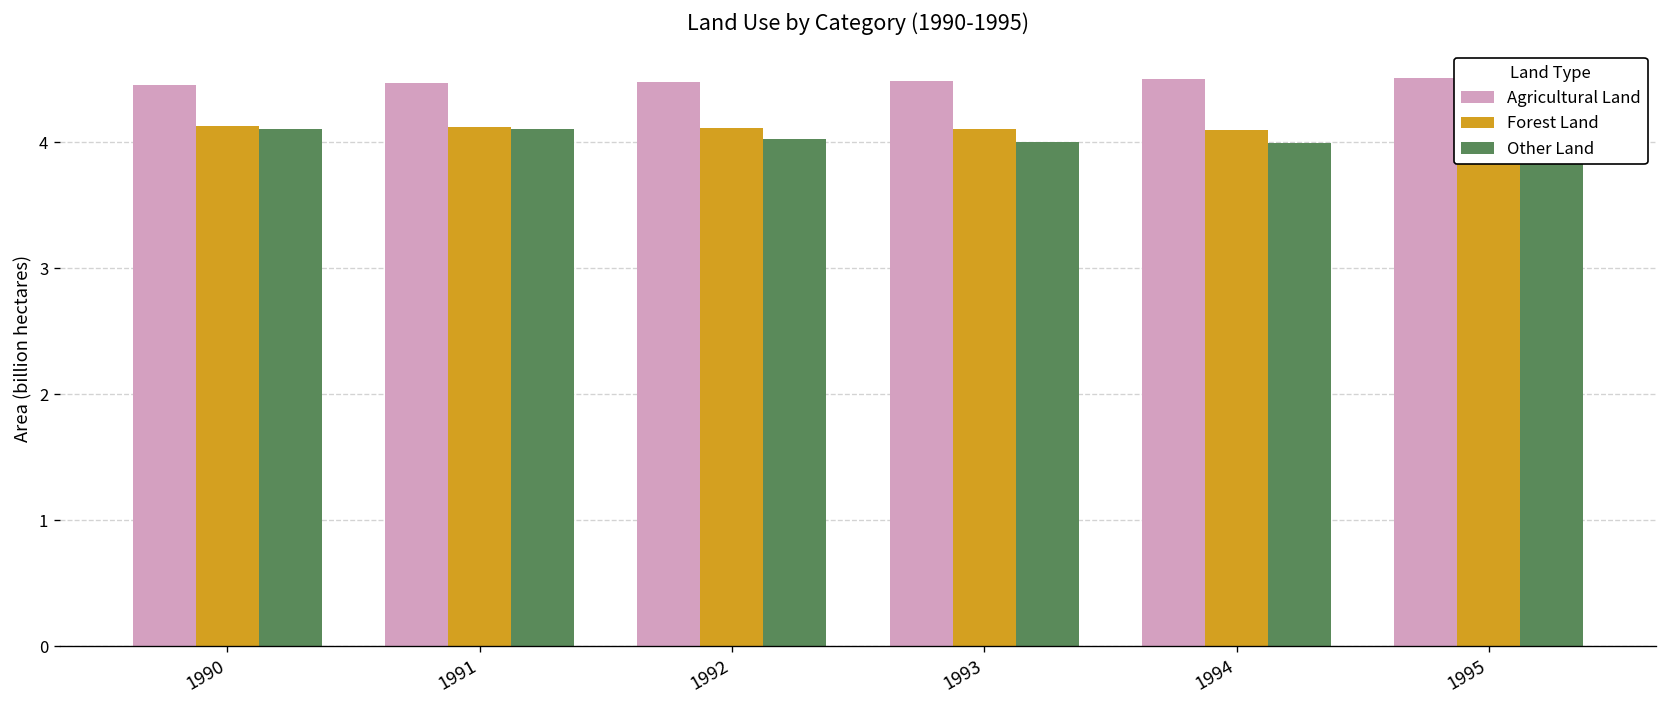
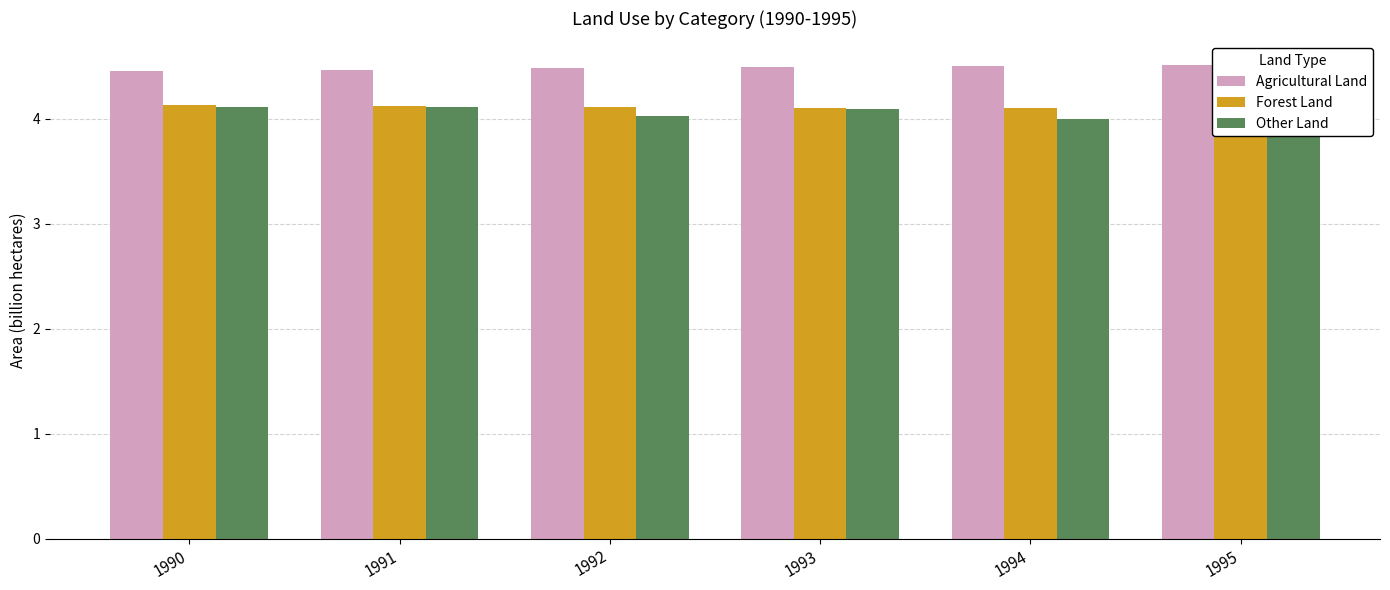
Other Land, 1993: 4.01 -> 4.10
